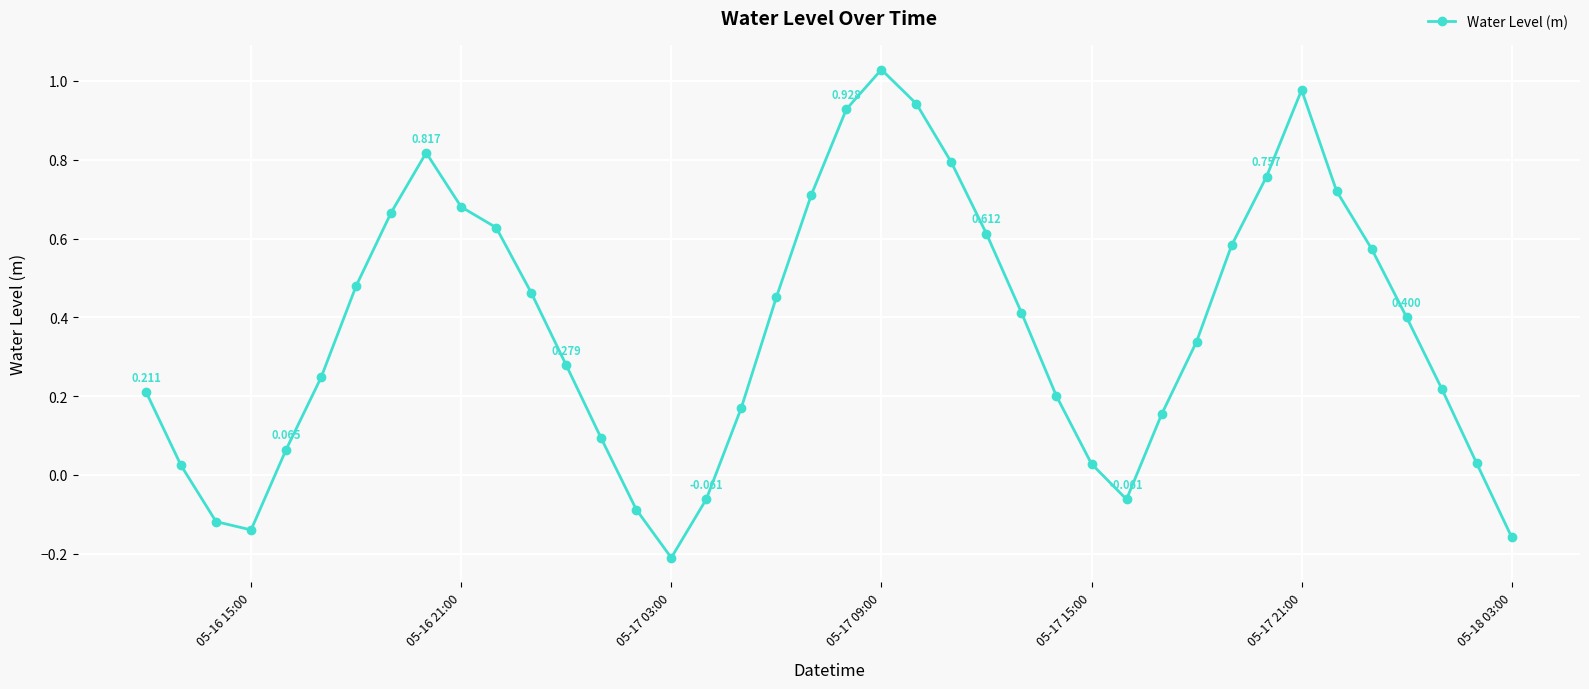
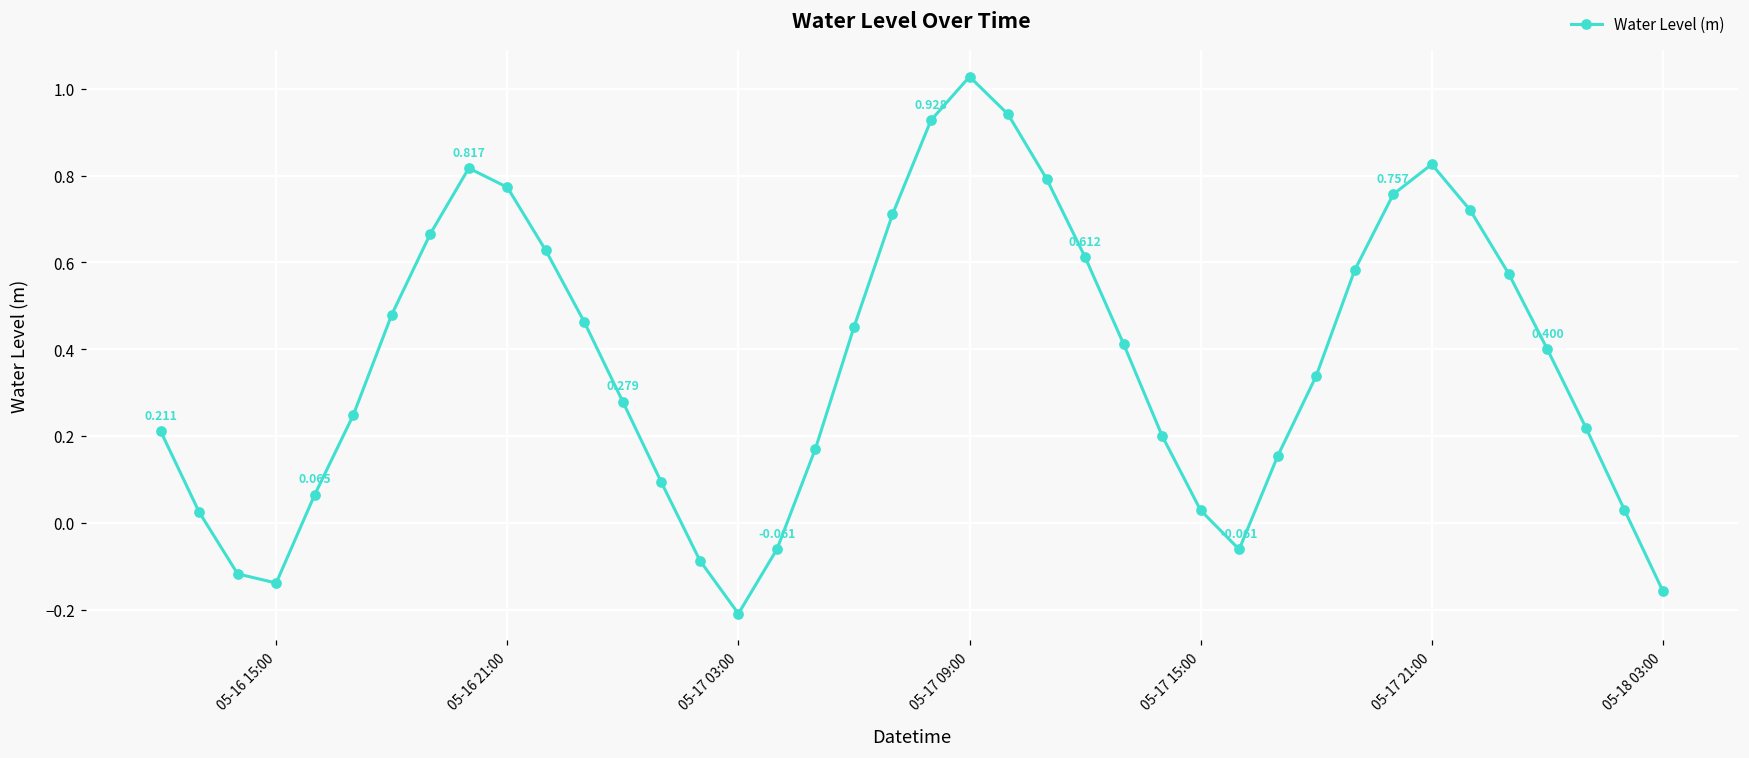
05-16 21:00: 0.68 -> 0.77
05-17 21:00: 0.98 -> 0.83
